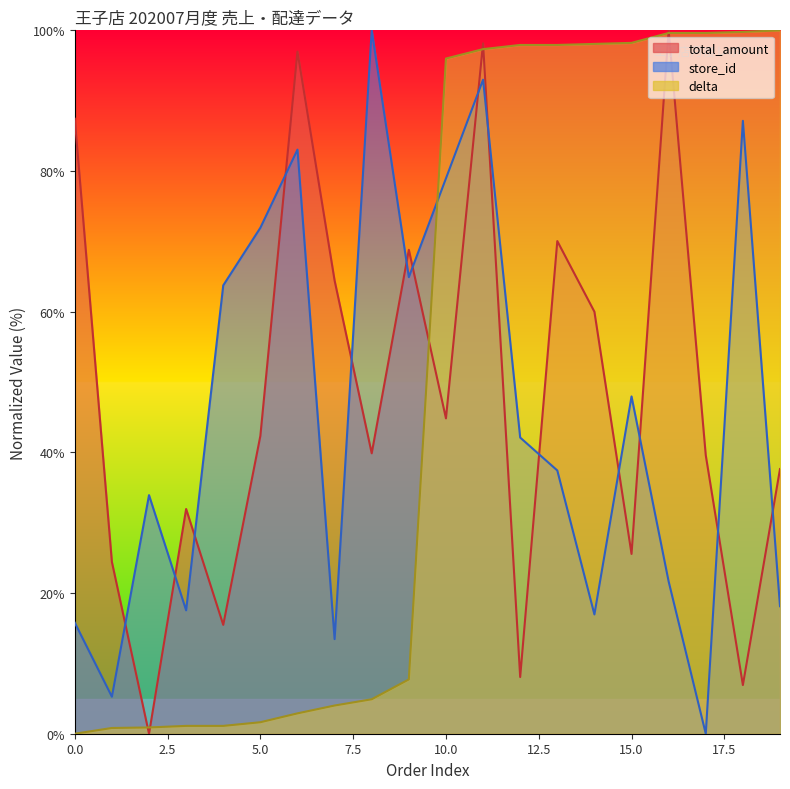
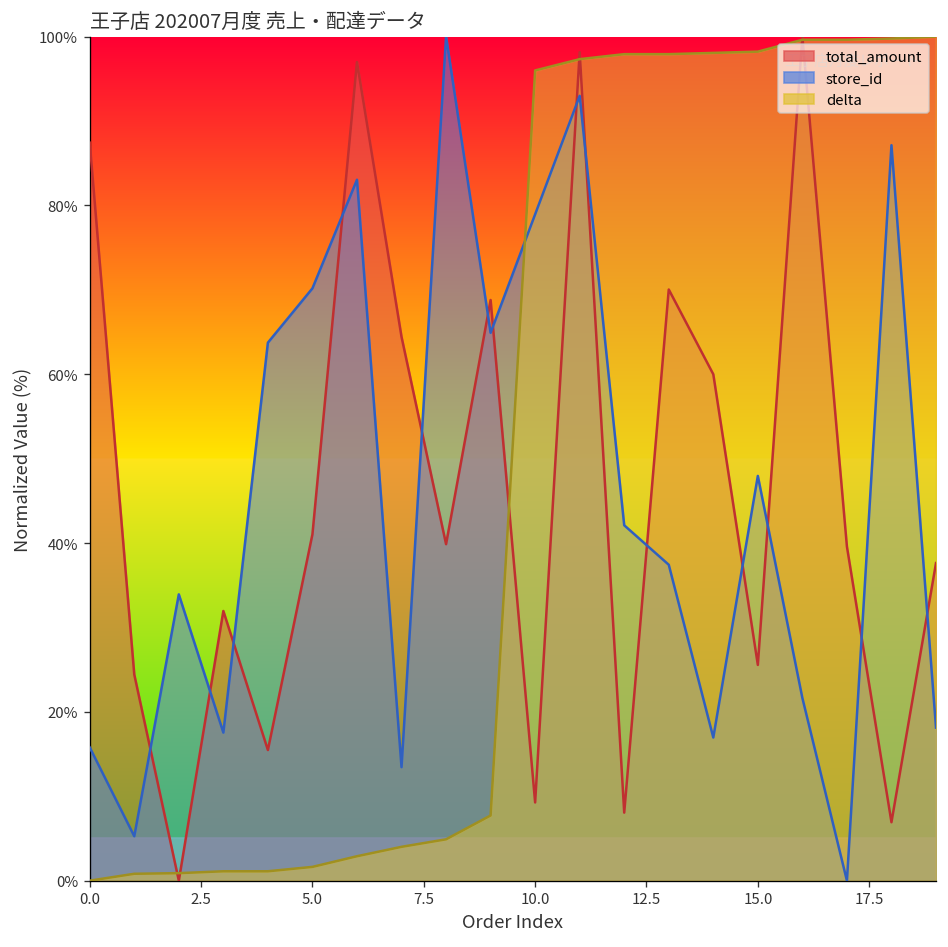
total_amount, 5.0: 42% -> 41%
store_id, 5.0: 72% -> 70%
total_amount, 10.0: 45% -> 9%
